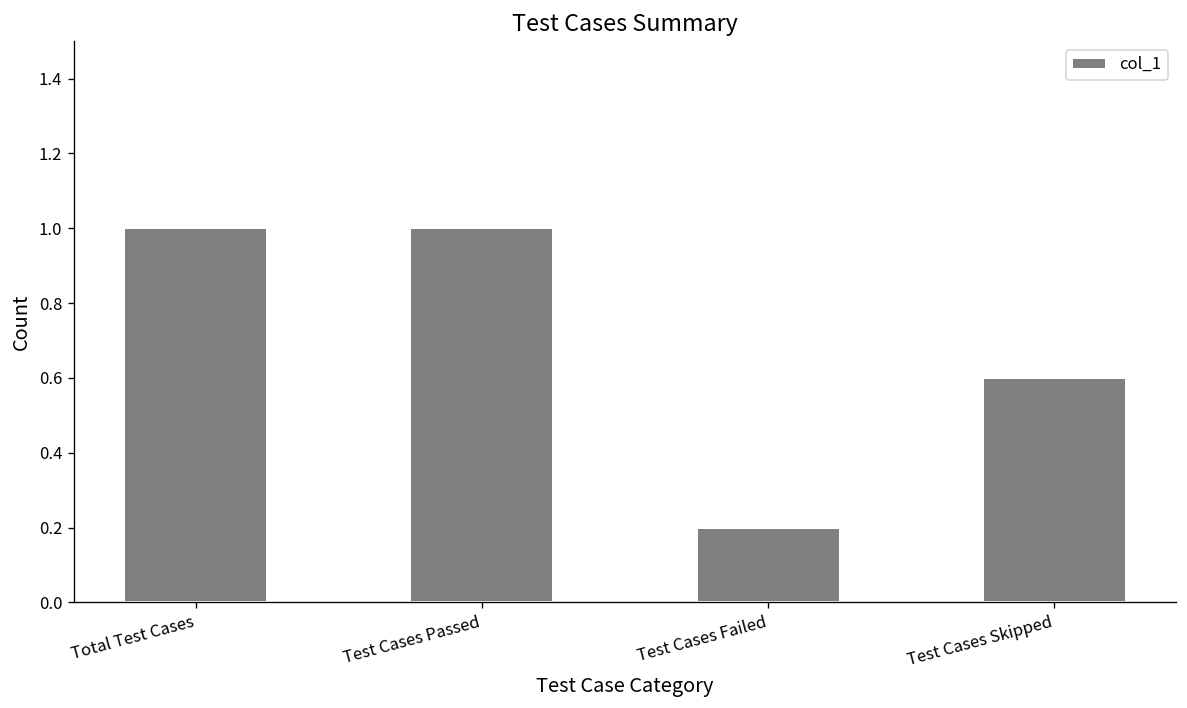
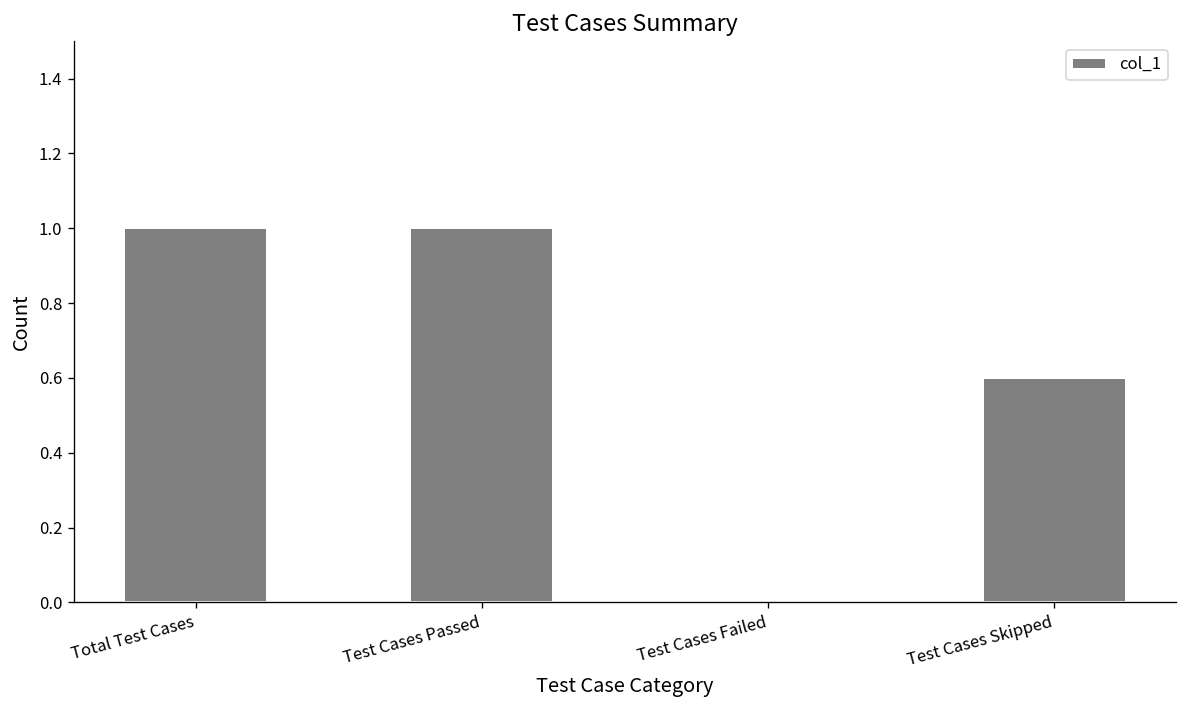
Test Cases Failed: 0.2 -> 0.0
